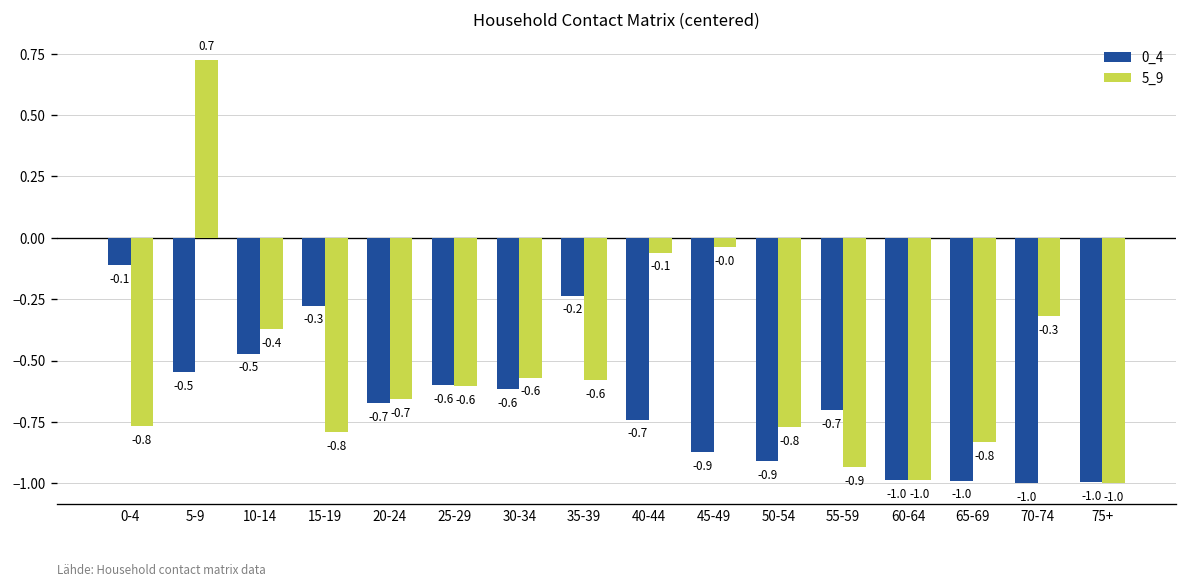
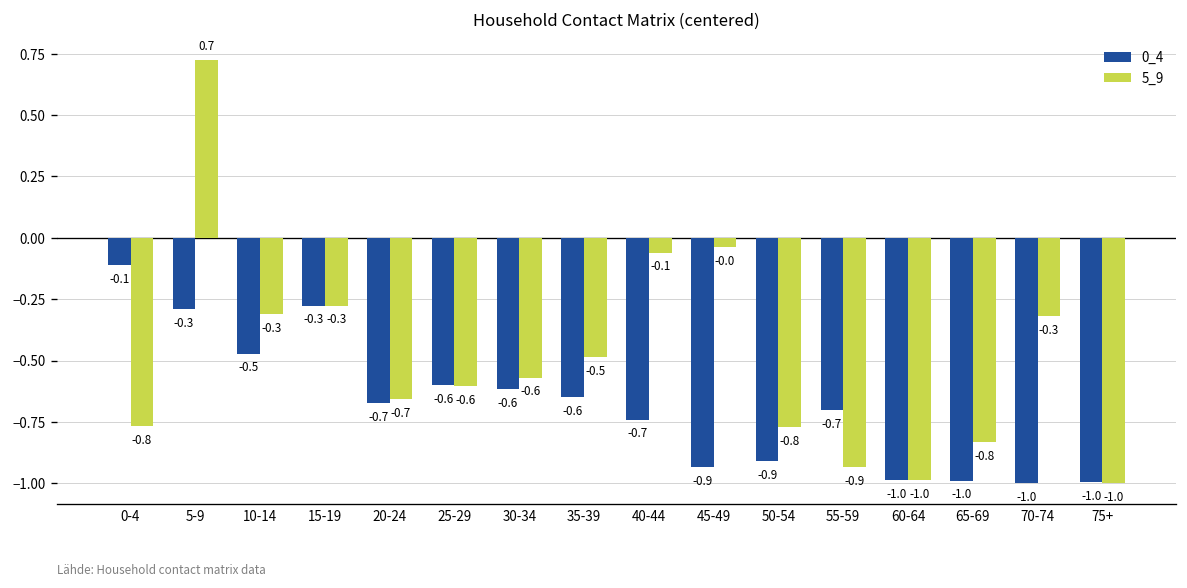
0_4, 5-9: -0.5 -> -0.3
5_9, 10-14: -0.4 -> -0.3
5_9, 15-19: -0.8 -> -0.3
0_4, 35-39: -0.2 -> -0.6
5_9, 35-39: -0.6 -> -0.5
0_4, 45-49: -0.87 -> -0.93
